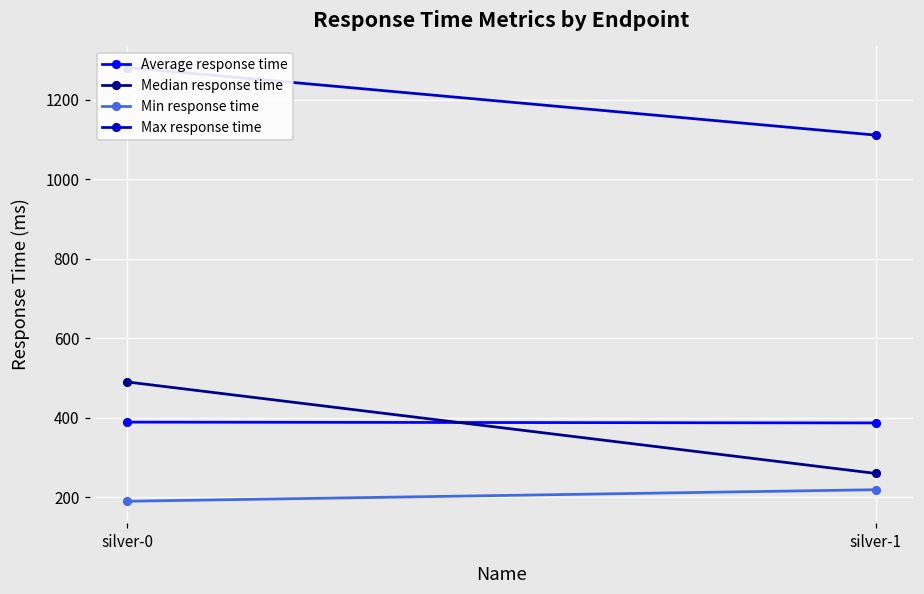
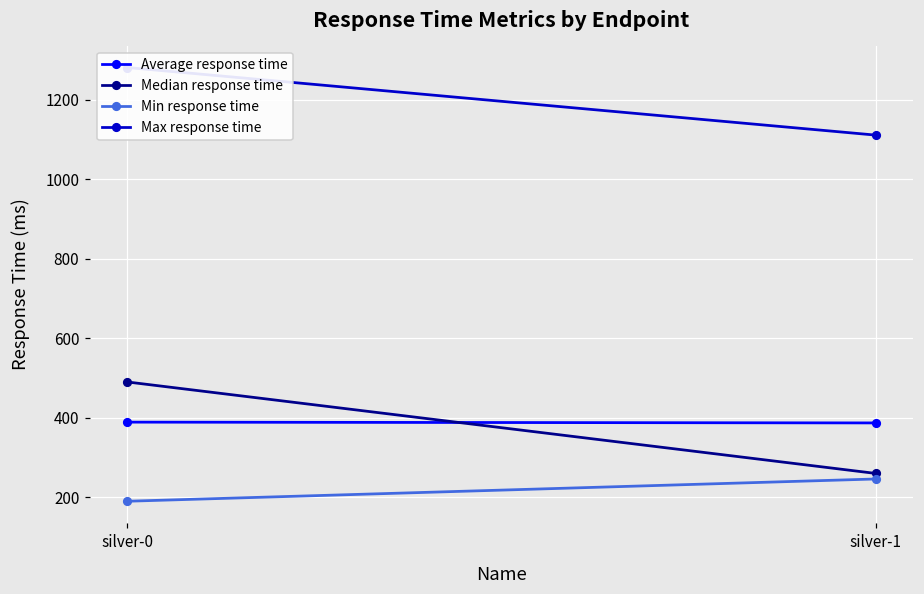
Min response time, silver-1: 220 -> 250
